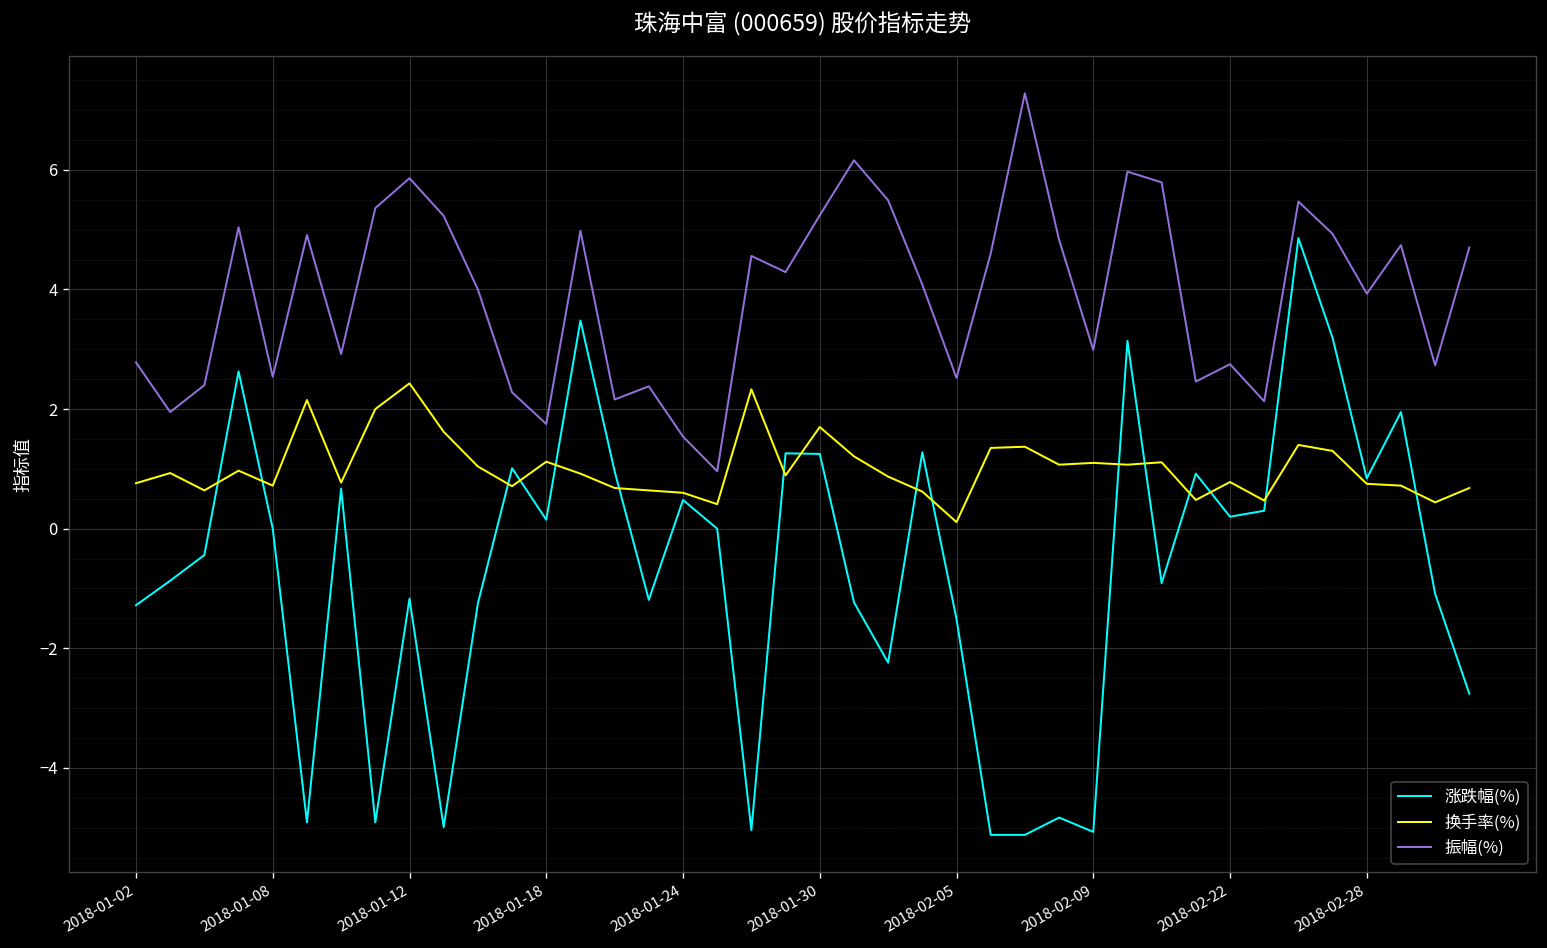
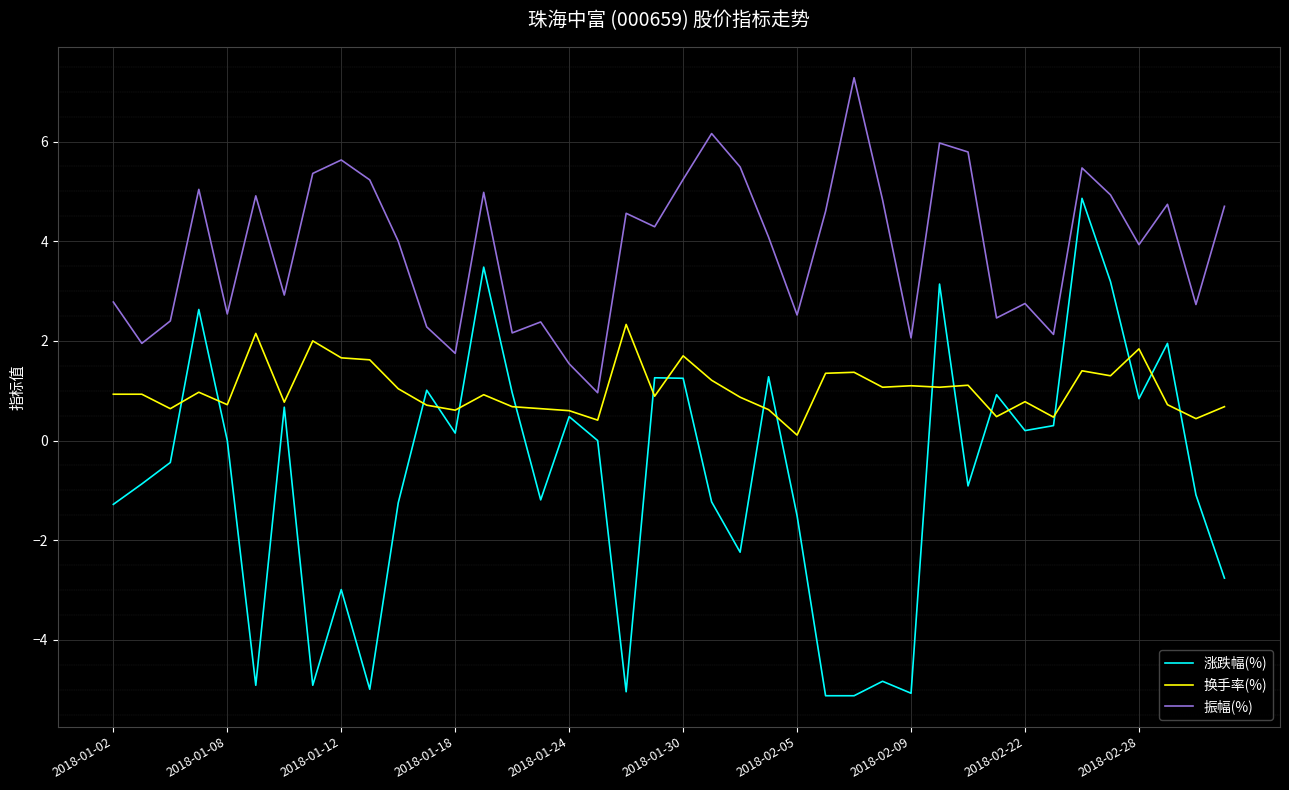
换手率(%), 2018-01-02: 0.8 -> 0.9
涨跌幅(%), 2018-01-12: -1.2 -> -3.0
换手率(%), 2018-01-12: 2.4 -> 1.7
振幅(%), 2018-01-12: 5.9 -> 5.6
换手率(%), 2018-01-18: 1.1 -> 0.6
振幅(%), 2018-02-09: 3.0 -> 2.1
换手率(%), 2018-02-28: 0.8 -> 1.8
